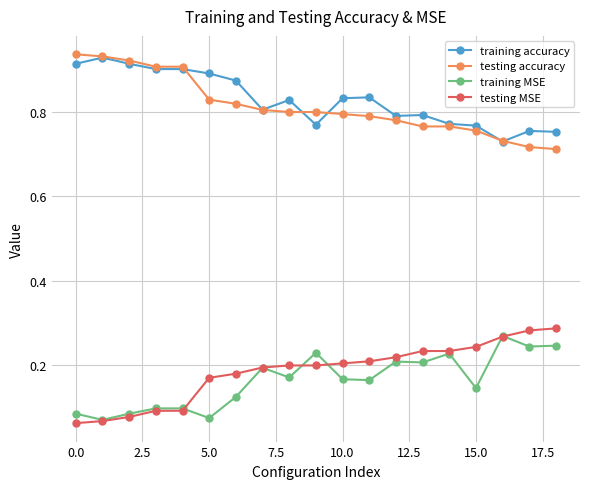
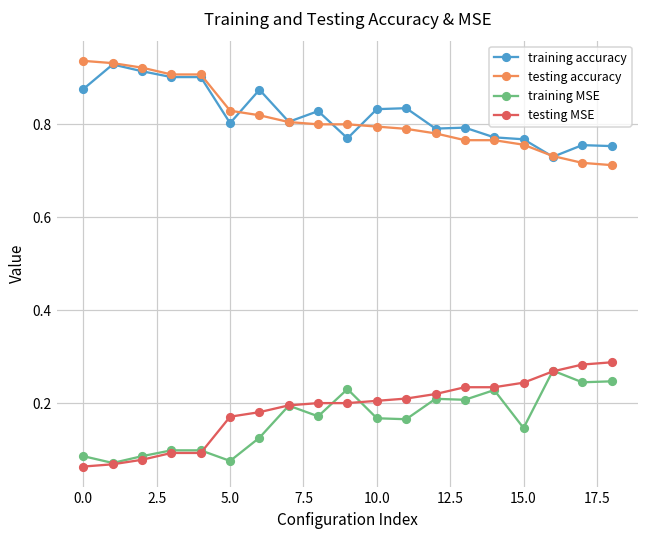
training accuracy, 0.0: 0.91 -> 0.88
training accuracy, 5.0: 0.89 -> 0.80
